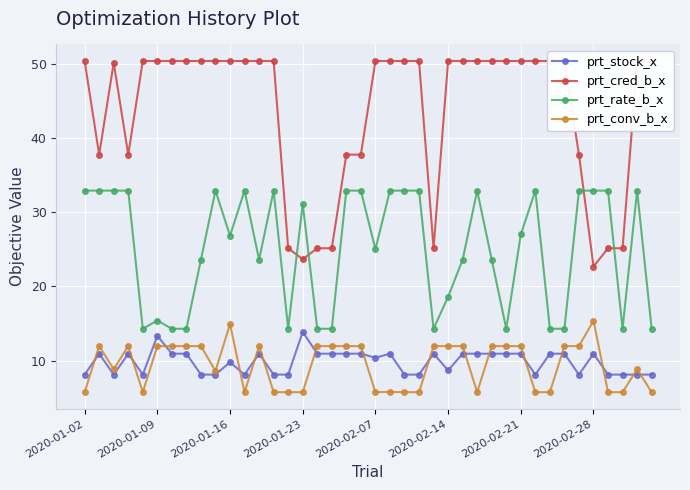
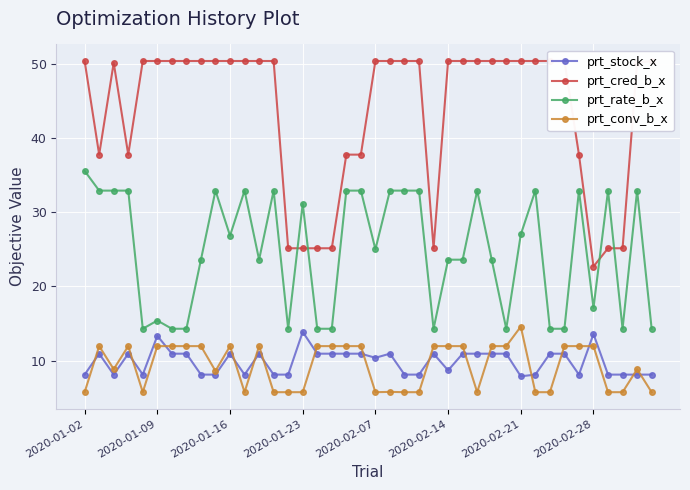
prt_rate_b_x, 2020-01-02: 33 -> 36
prt_stock_x, 2020-01-16: 10 -> 11
prt_conv_b_x, 2020-01-16: 15 -> 12
prt_cred_b_x, 2020-01-23: 24 -> 25
prt_rate_b_x, 2020-02-14: 19 -> 24
prt_stock_x, 2020-02-21: 11 -> 8
prt_conv_b_x, 2020-02-21: 12 -> 15
prt_stock_x, 2020-02-28: 11 -> 14
prt_rate_b_x, 2020-02-28: 33 -> 17
prt_conv_b_x, 2020-02-28: 15 -> 12
